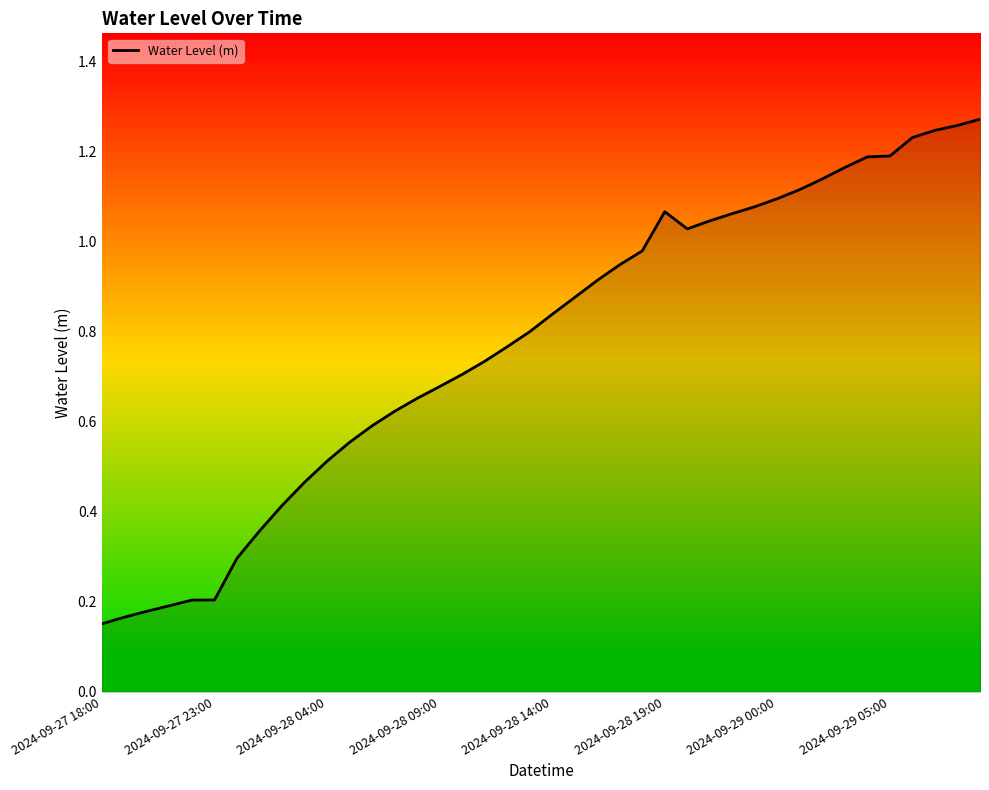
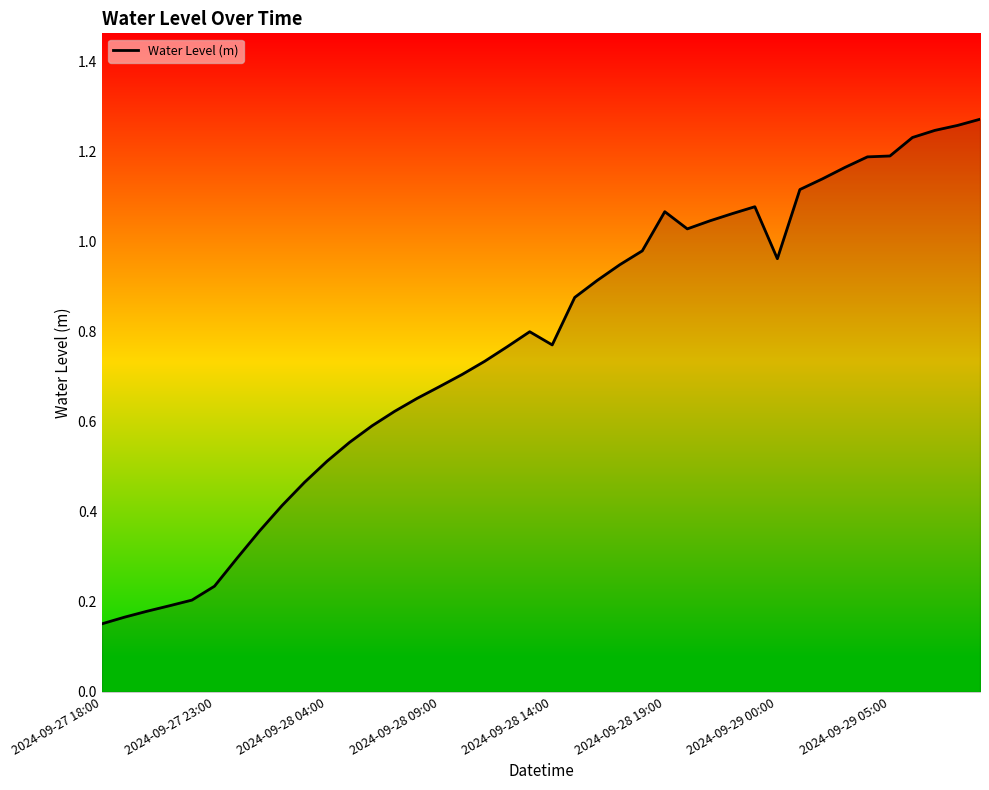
2024-09-27 23:00: 0.20 -> 0.23
2024-09-28 14:00: 0.84 -> 0.77
2024-09-29 00:00: 1.10 -> 0.96
